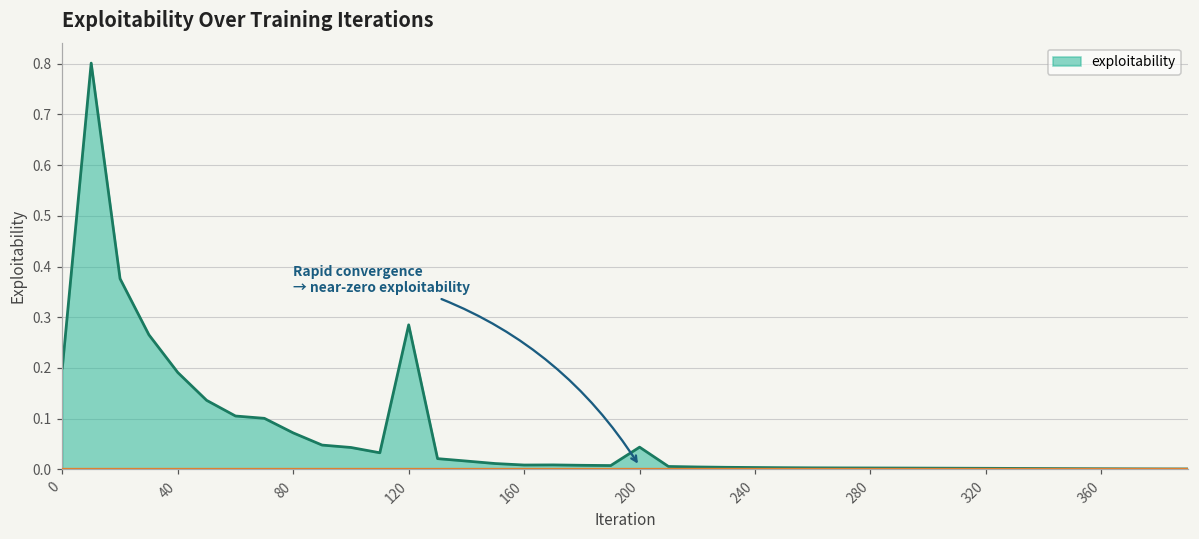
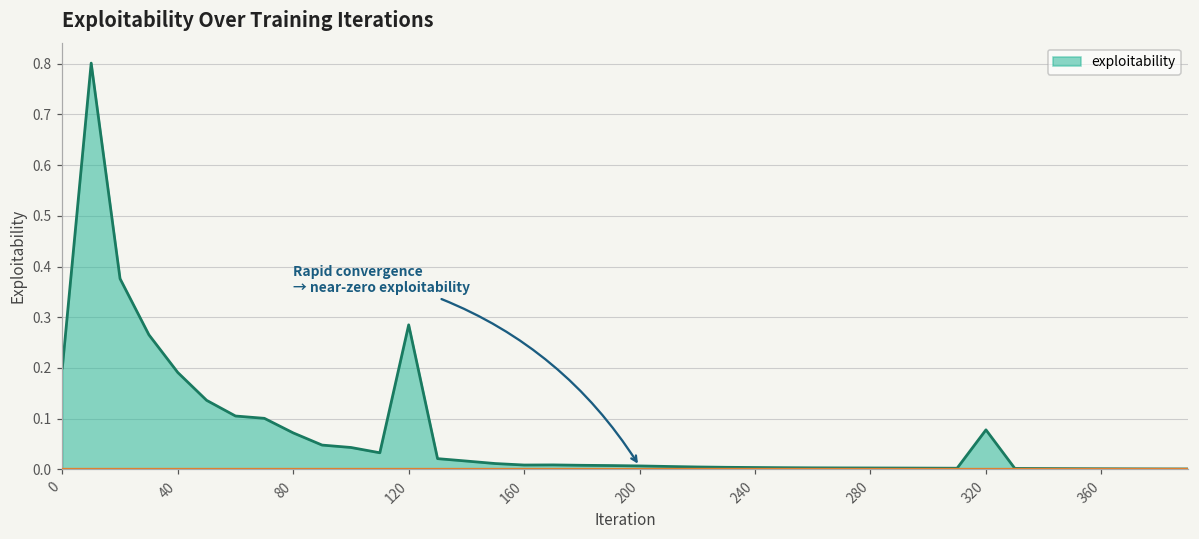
200: 0.04 -> 0.01
320: 0.00 -> 0.08
